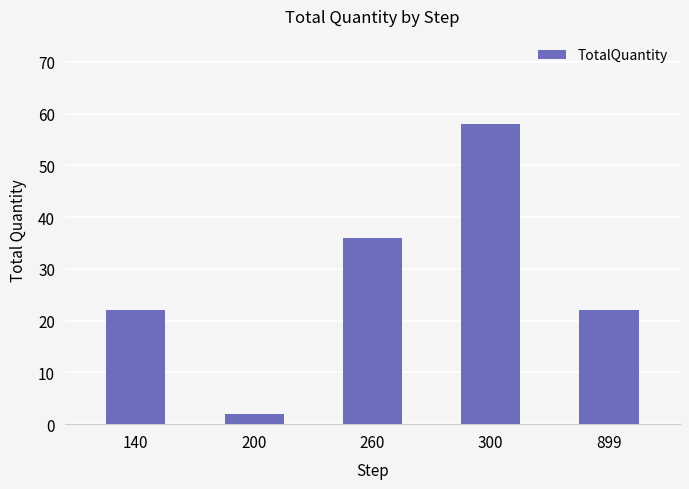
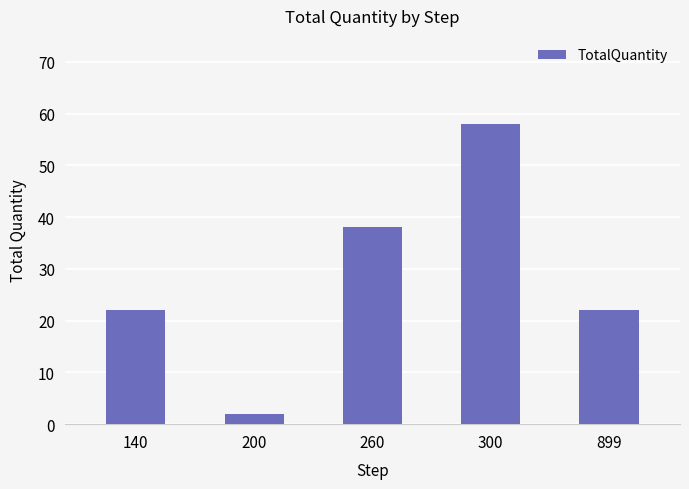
260: 36 -> 38
